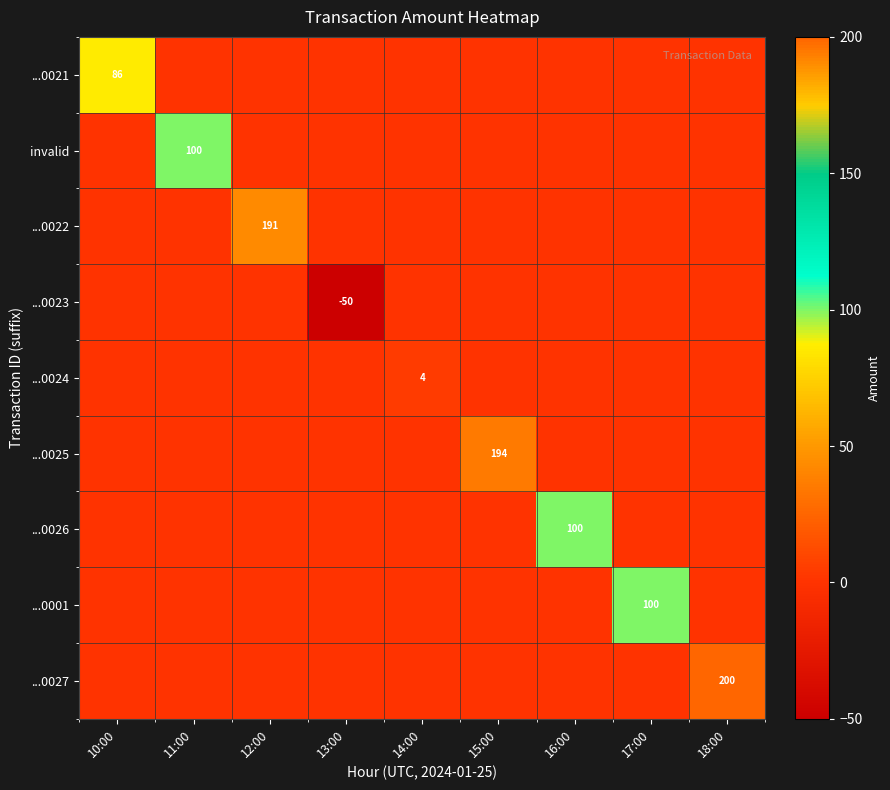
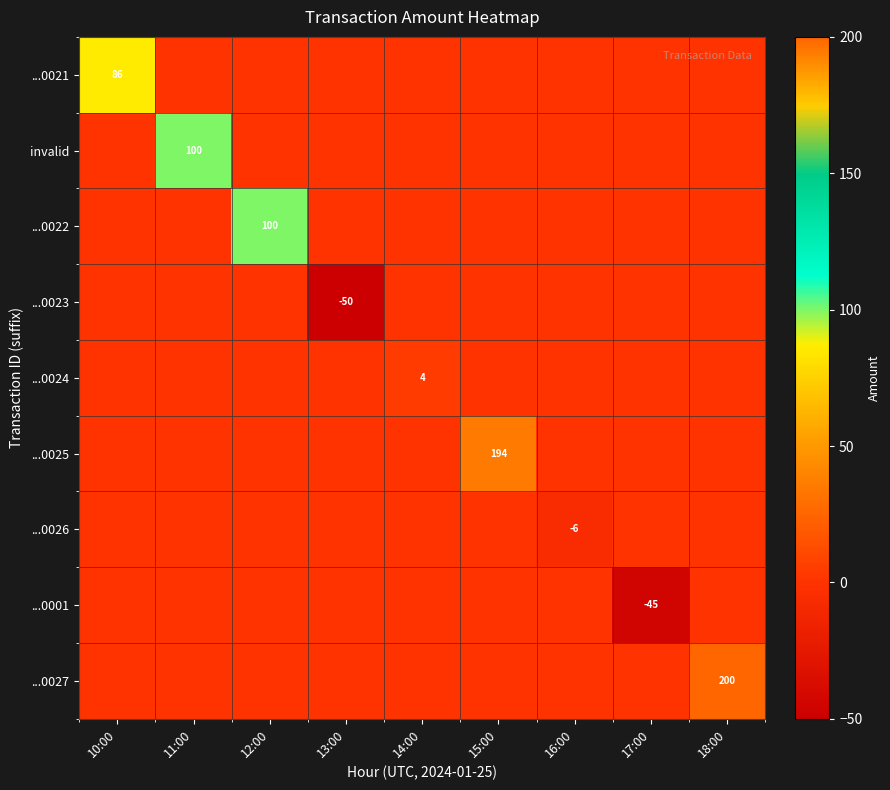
...0022, 12:00: 191 -> 100
...0026, 16:00: 100 -> -6
...0001, 17:00: 100 -> -45
